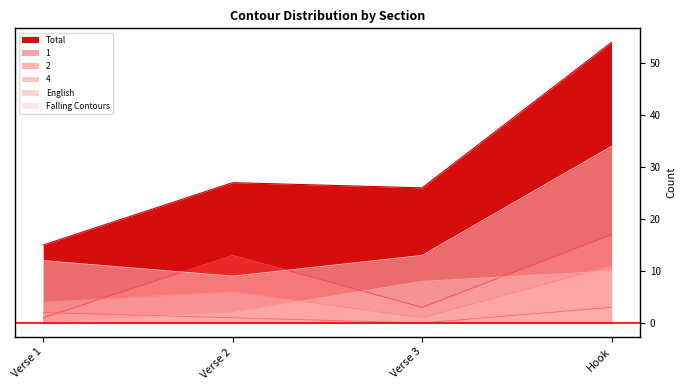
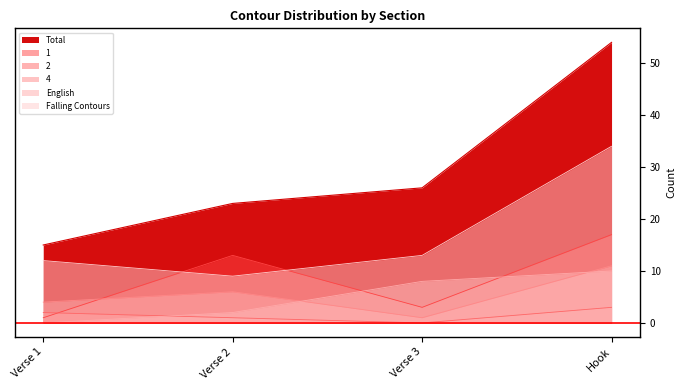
Total, Verse 2: 27 -> 23
